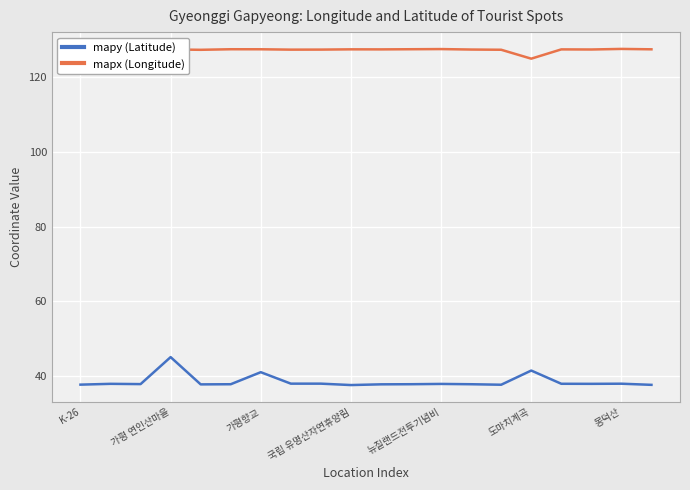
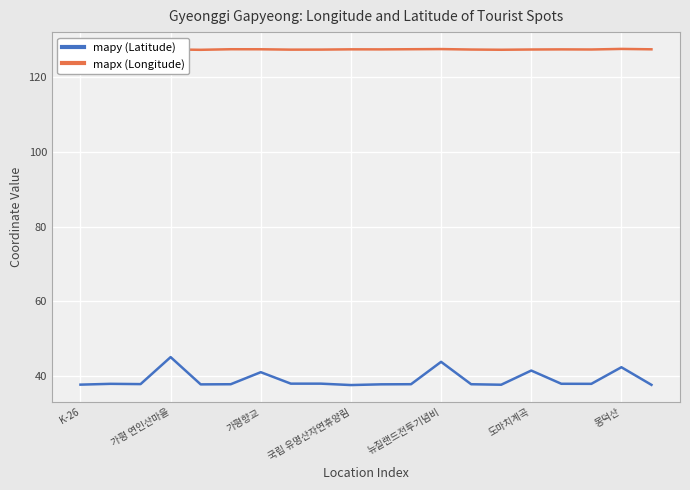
mapy (Latitude), 뉴질랜드전투기념비: 38 -> 44
mapx (Longitude), 도마치계곡: 125 -> 127
mapy (Latitude), 몽덕산: 38 -> 42
